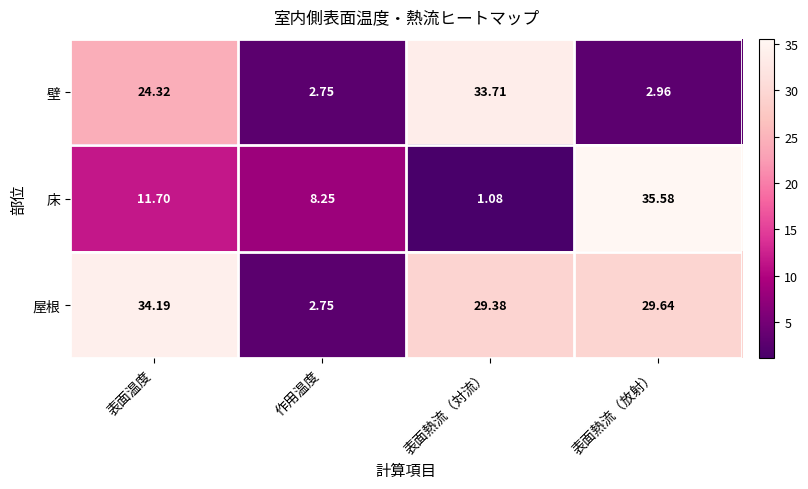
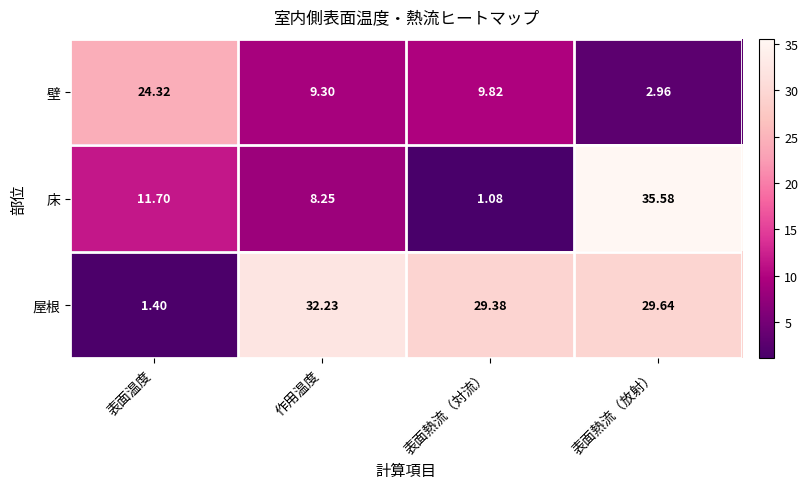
壁, 作用温度: 2.75 -> 9.30
壁, 表面熱流（対流）: 33.71 -> 9.82
屋根, 表面温度: 34.19 -> 1.40
屋根, 作用温度: 2.75 -> 32.23
